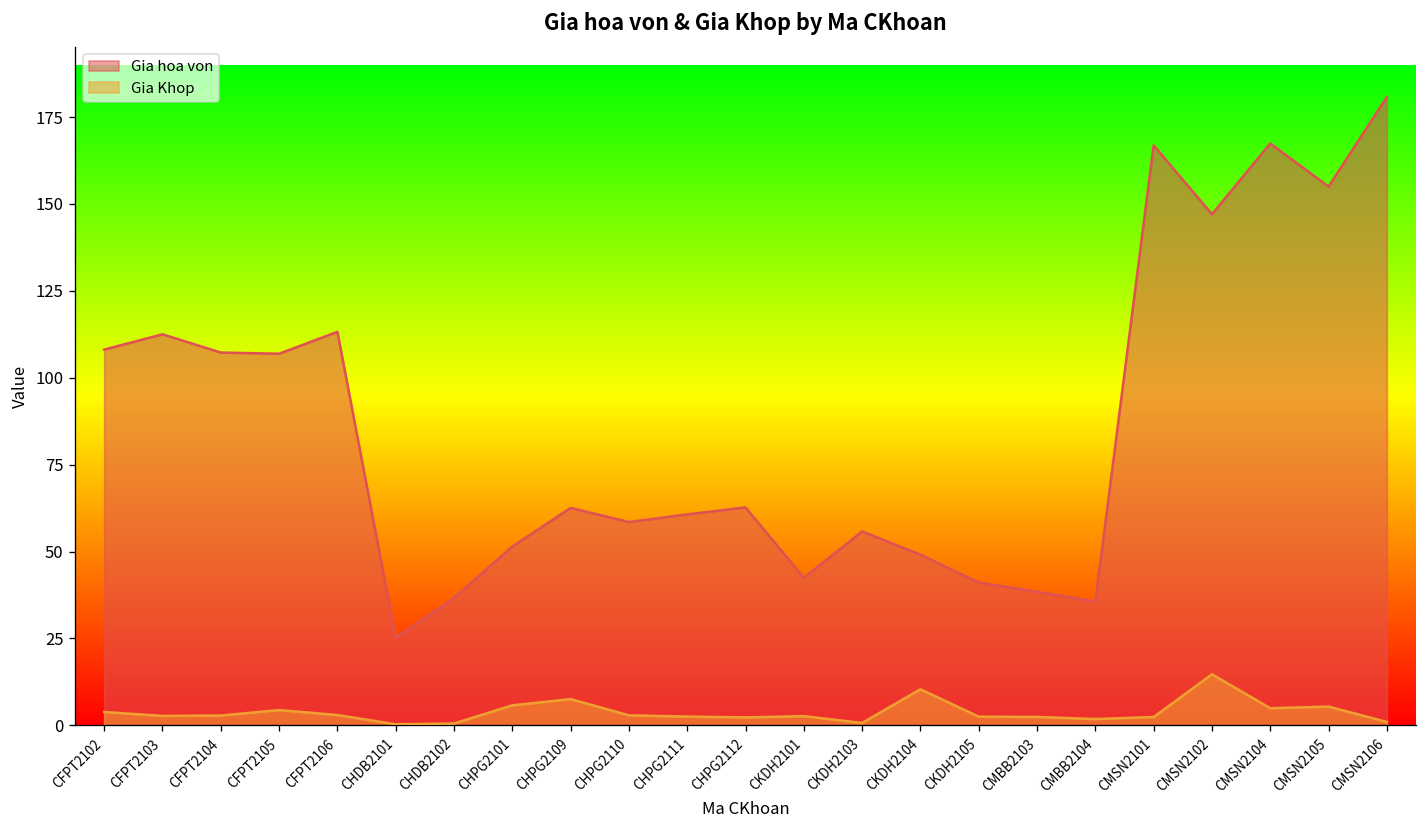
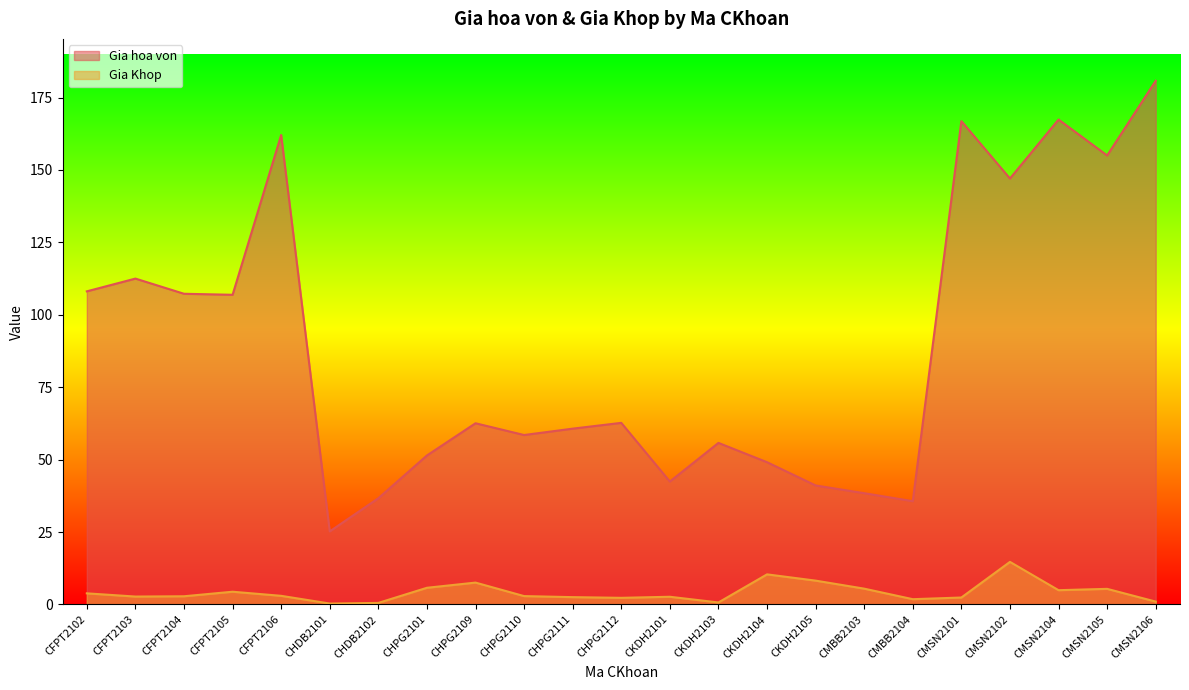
Gia hoa von, CFPT2106: 113 -> 162
Gia Khop, CKDH2105: 3 -> 8
Gia Khop, CMBB2103: 2 -> 5
